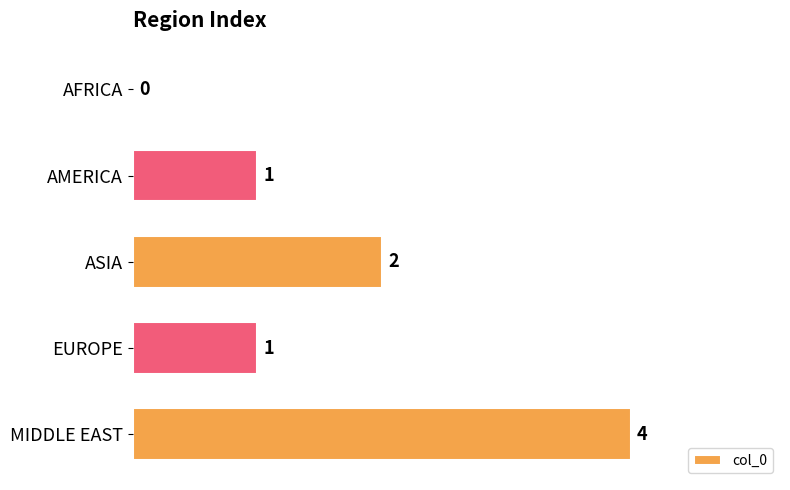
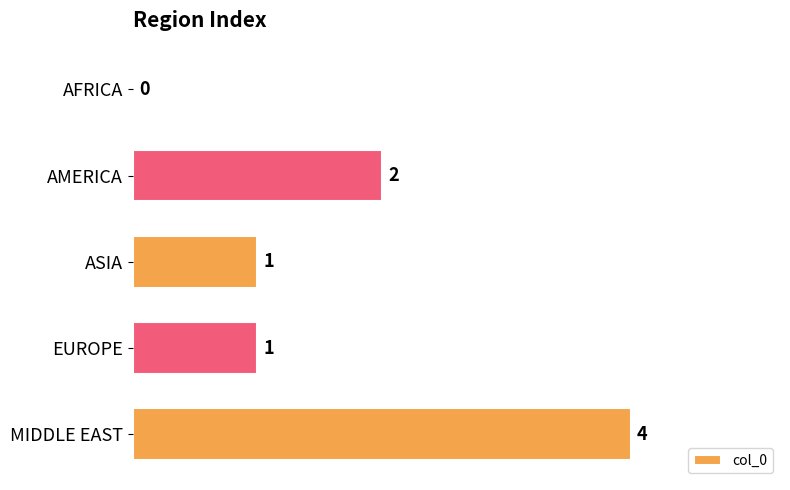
AMERICA: 1 -> 2
ASIA: 2 -> 1
